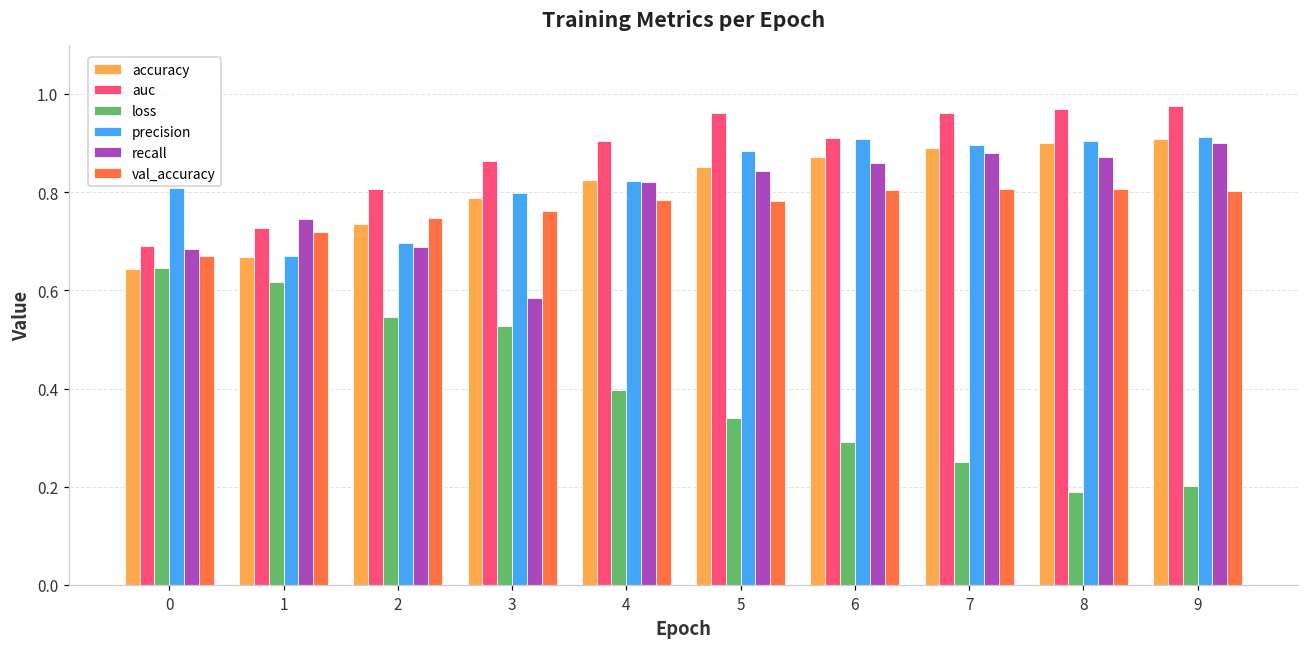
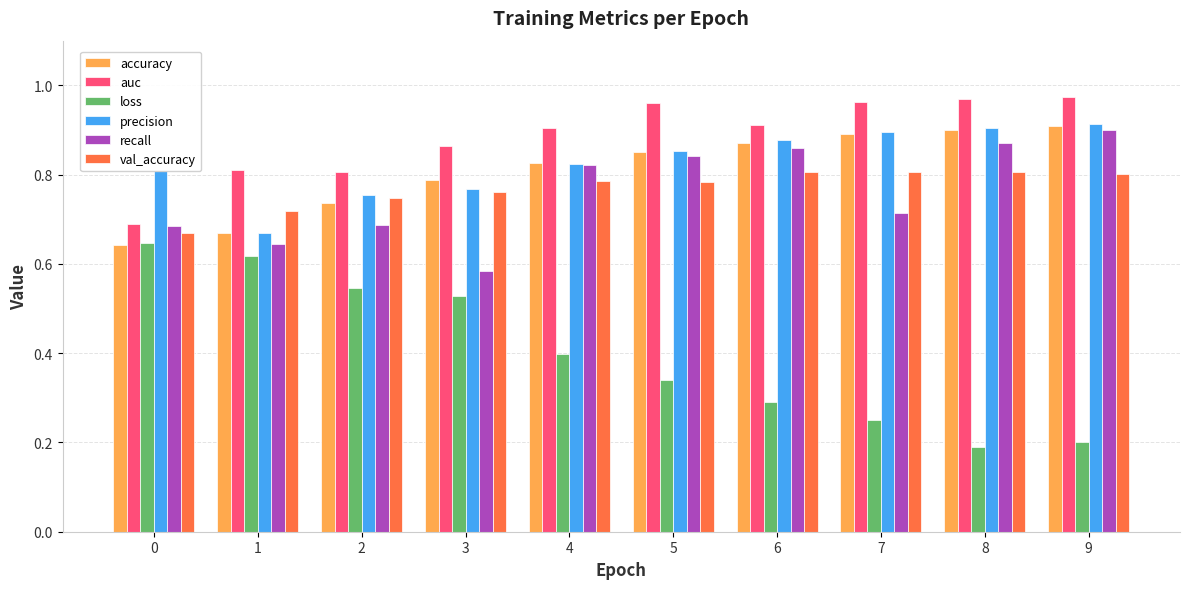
auc, 1: 0.73 -> 0.81
recall, 1: 0.74 -> 0.65
precision, 2: 0.70 -> 0.75
precision, 3: 0.80 -> 0.77
precision, 5: 0.88 -> 0.85
precision, 6: 0.91 -> 0.88
recall, 7: 0.88 -> 0.71
